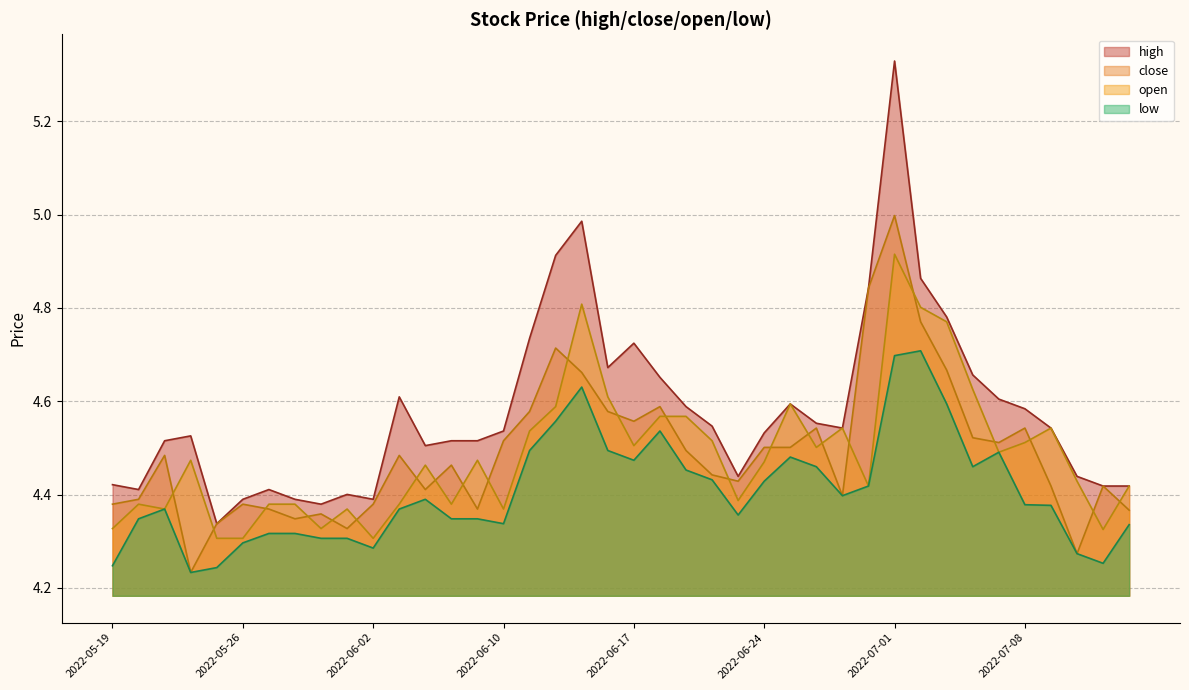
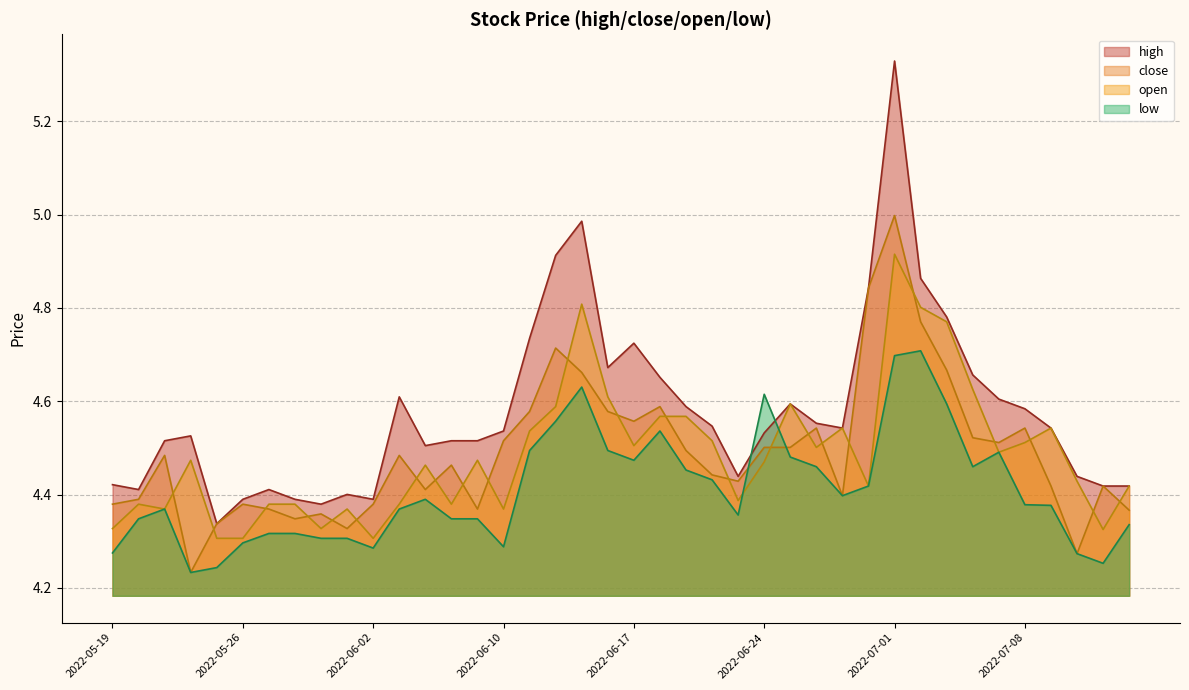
low, 2022-05-19: 4.25 -> 4.28
low, 2022-06-10: 4.34 -> 4.29
low, 2022-06-24: 4.43 -> 4.62
